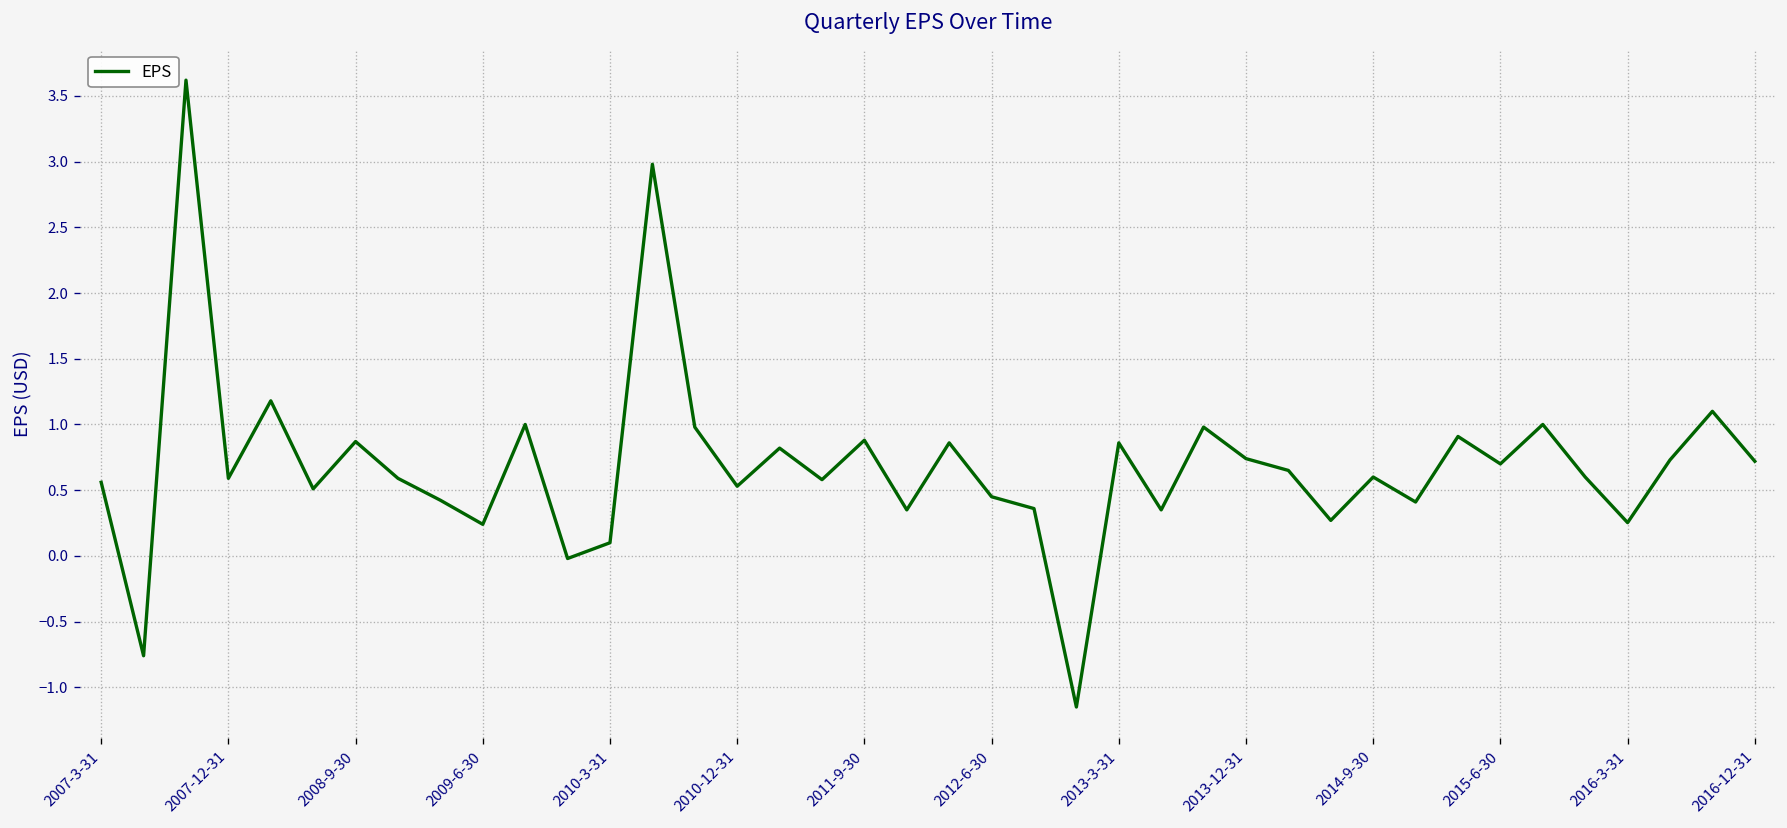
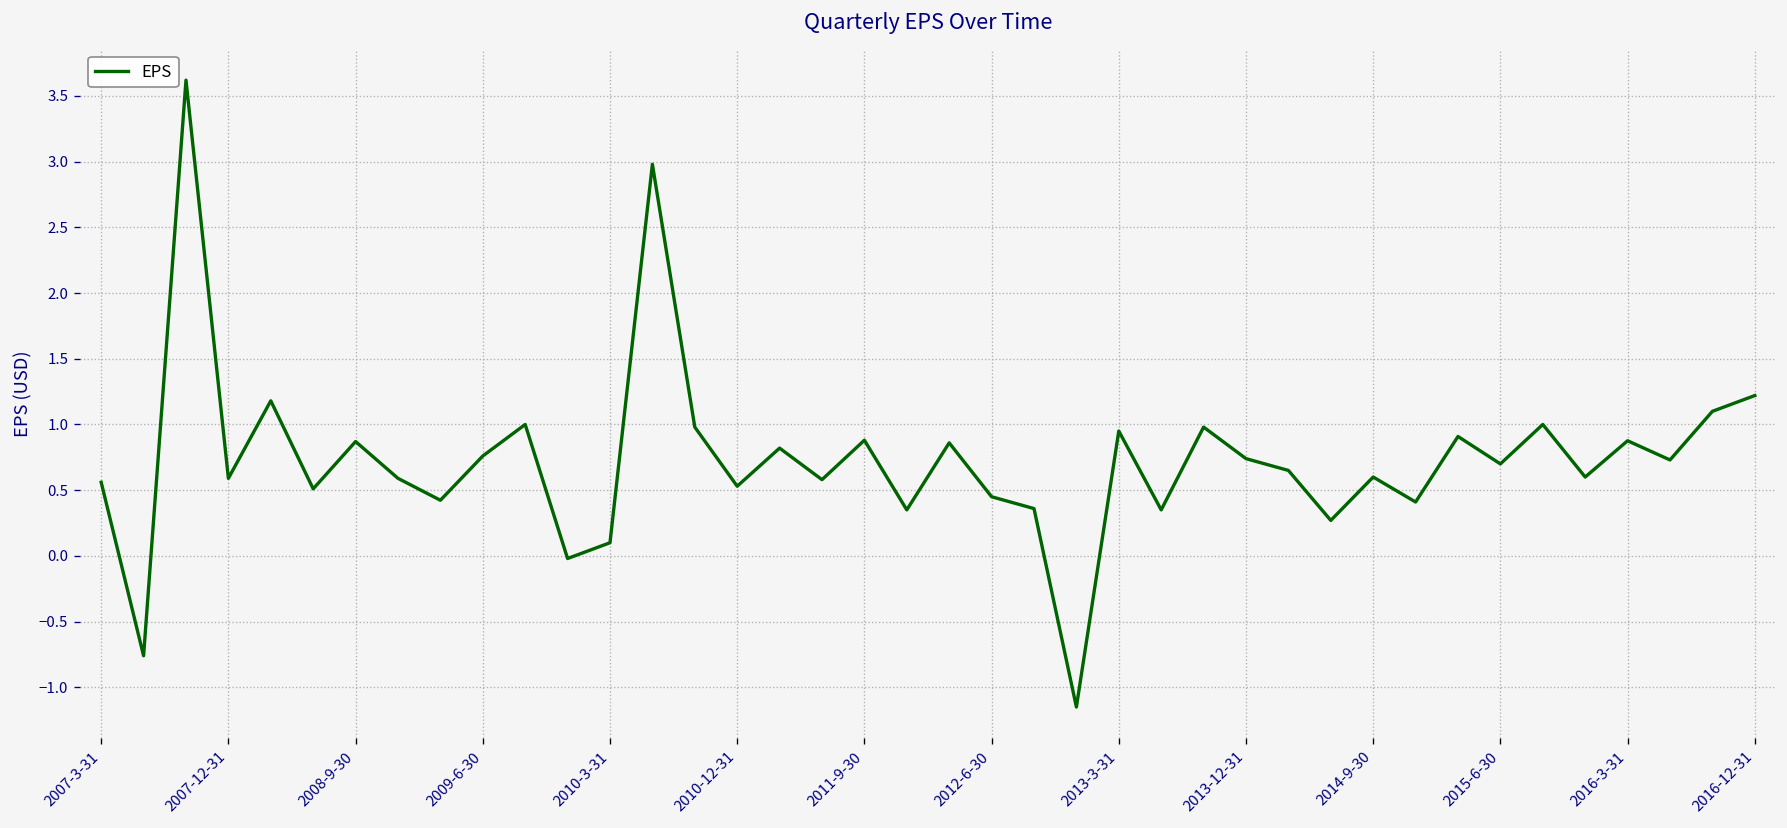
2009-6-30: 0.24 -> 0.76
2013-3-31: 0.86 -> 0.95
2016-3-31: 0.25 -> 0.88
2016-12-31: 0.72 -> 1.22
